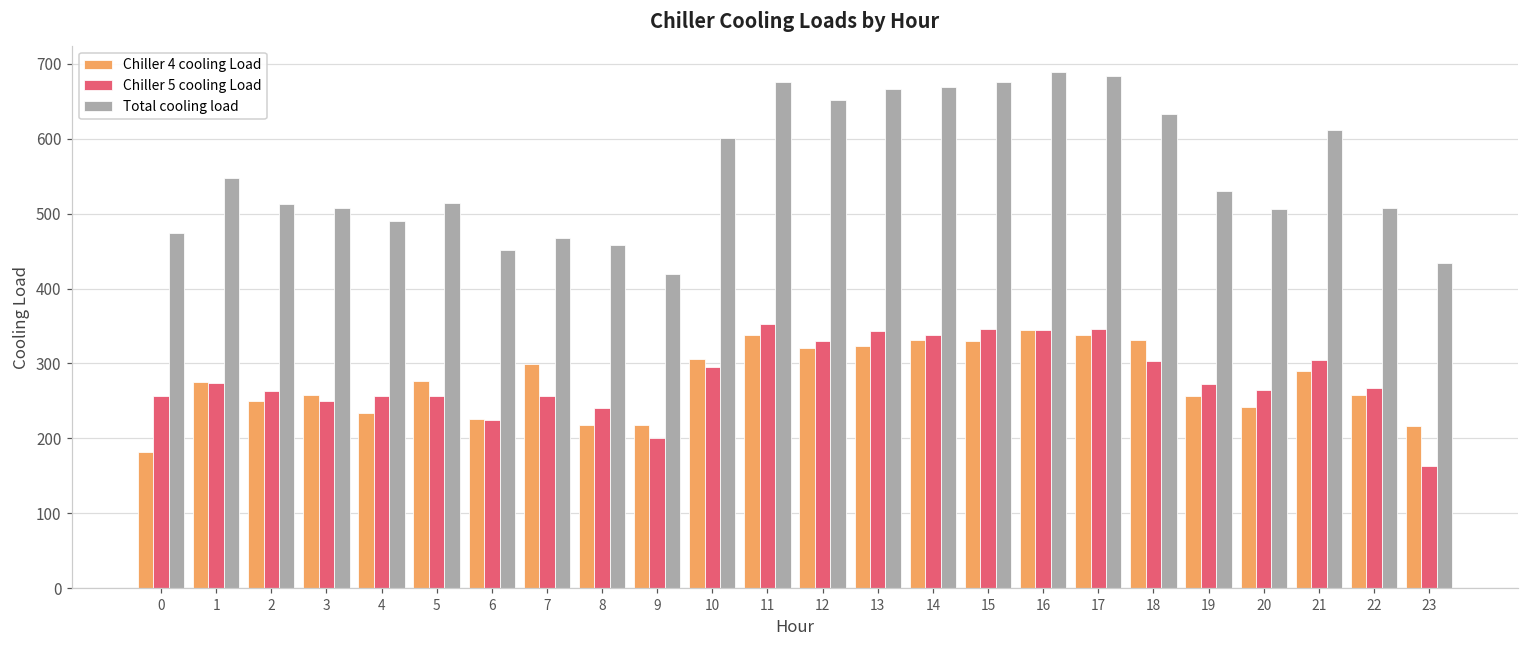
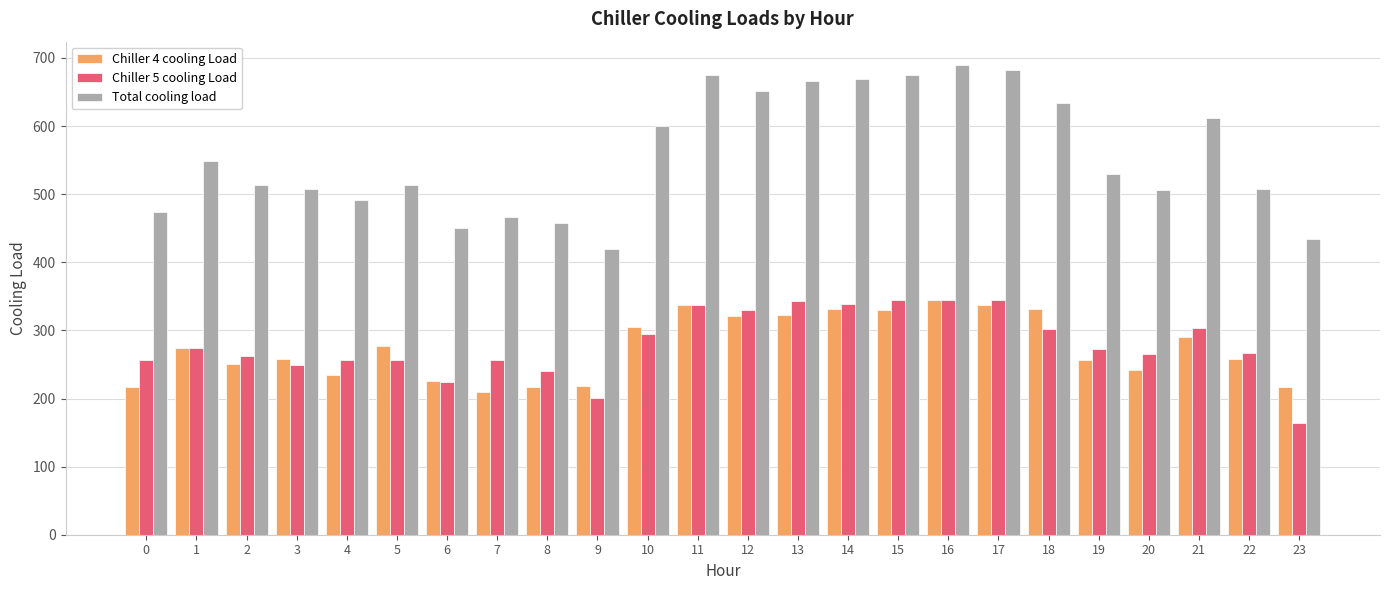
Chiller 4 cooling Load, 0: 180 -> 220
Chiller 4 cooling Load, 7: 300 -> 210
Chiller 5 cooling Load, 11: 350 -> 340
